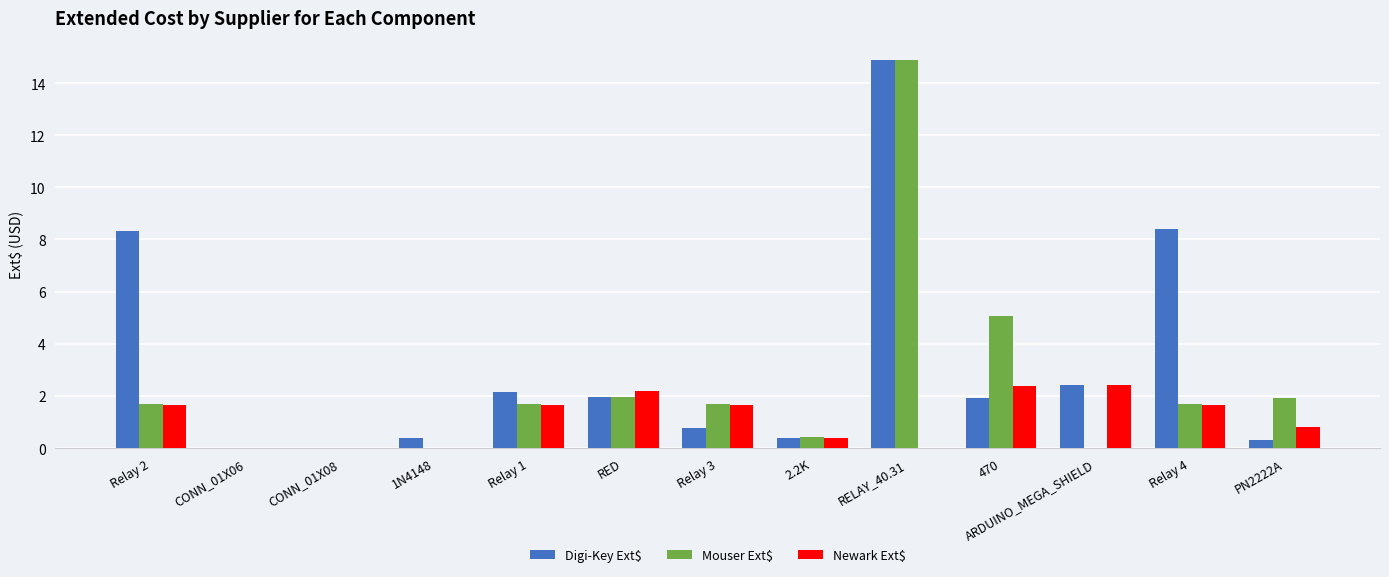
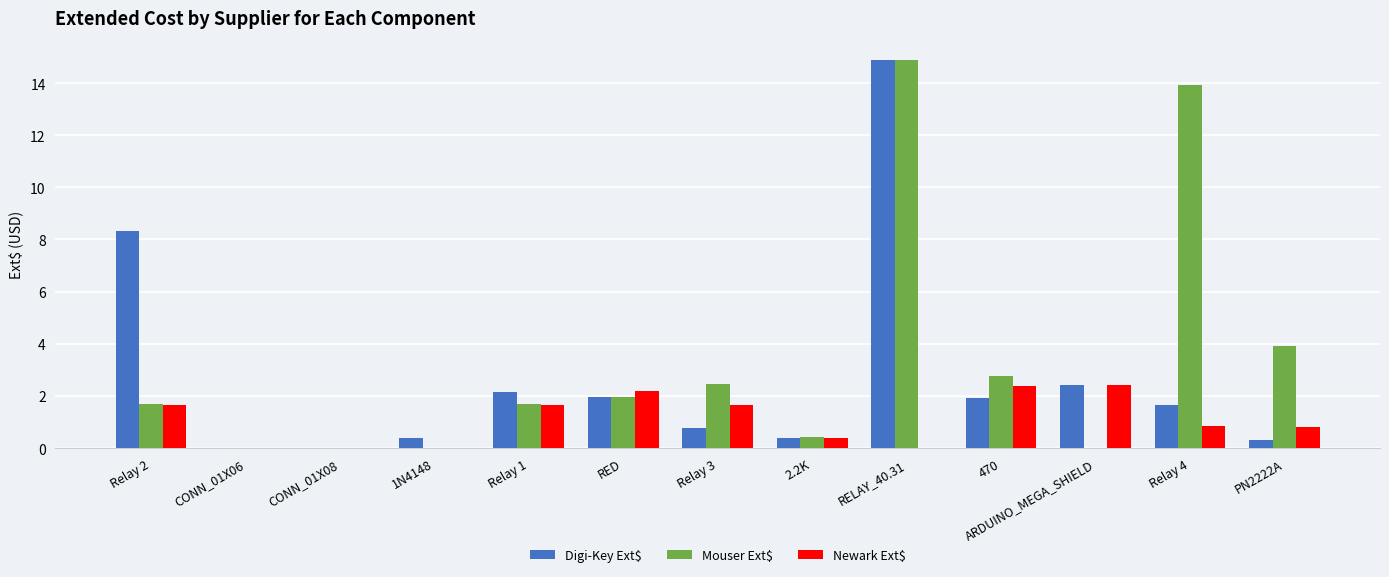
Mouser Ext$, Relay 3: 1.7 -> 2.5
Mouser Ext$, 470: 5.1 -> 2.8
Digi-Key Ext$, Relay 4: 8.4 -> 1.6
Mouser Ext$, Relay 4: 1.7 -> 13.9
Newark Ext$, Relay 4: 1.6 -> 0.9
Mouser Ext$, PN2222A: 1.9 -> 3.9
